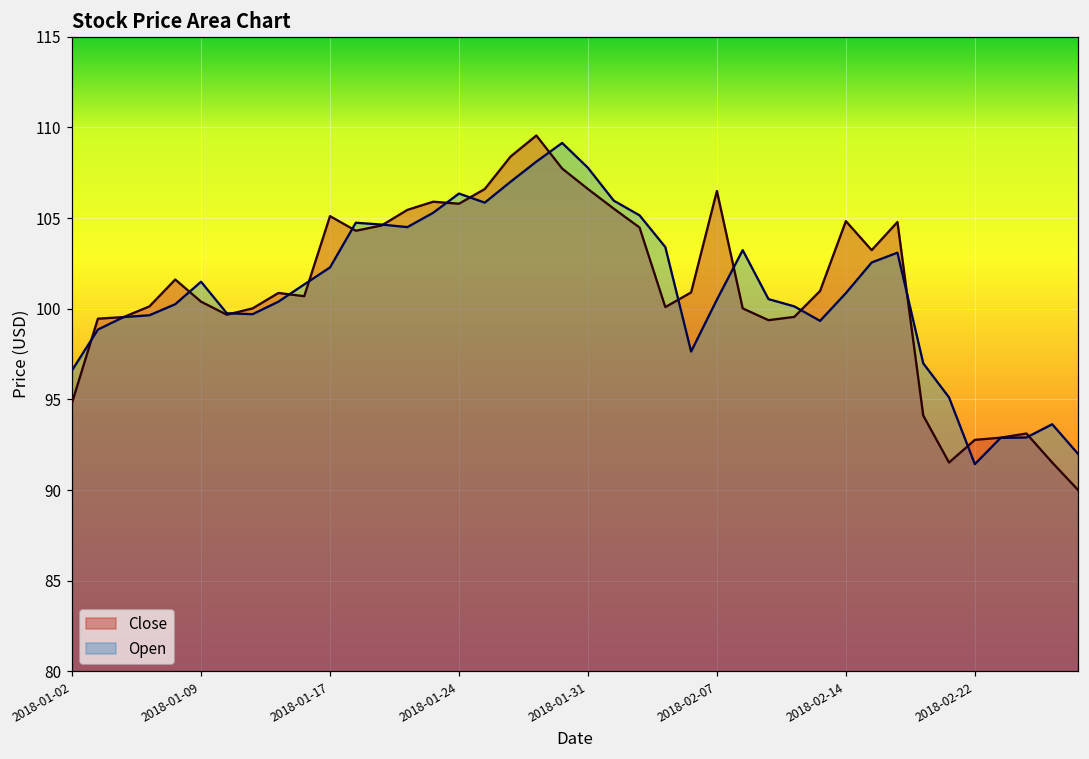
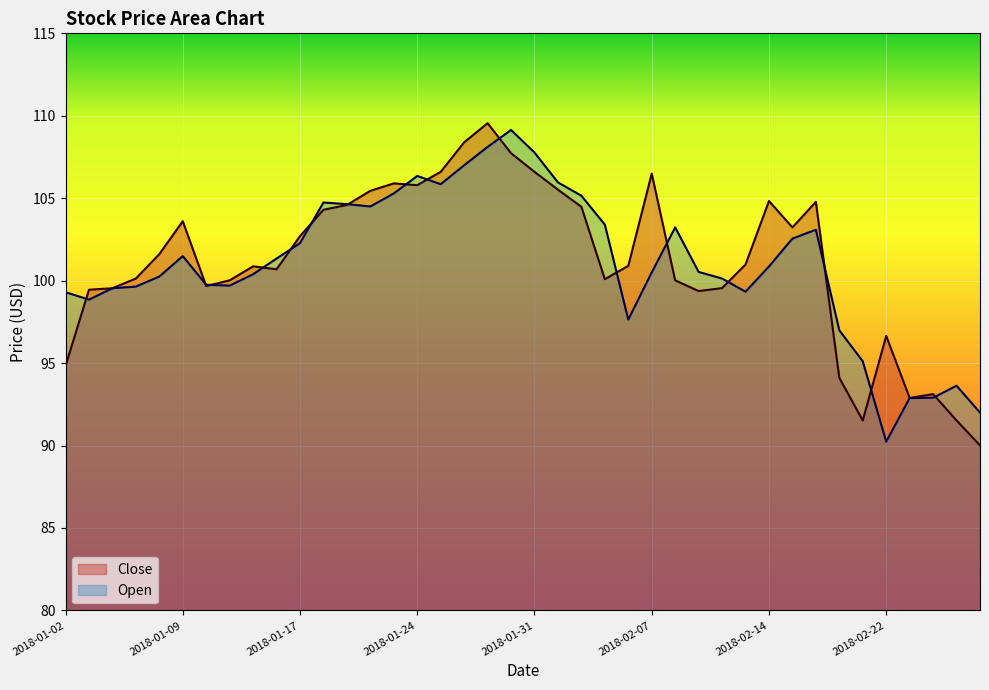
Open, 2018-01-02: 96.6 -> 99.3
Close, 2018-01-09: 100.4 -> 103.6
Close, 2018-01-17: 105.1 -> 102.7
Close, 2018-02-22: 92.8 -> 96.7
Open, 2018-02-22: 91.4 -> 90.2
